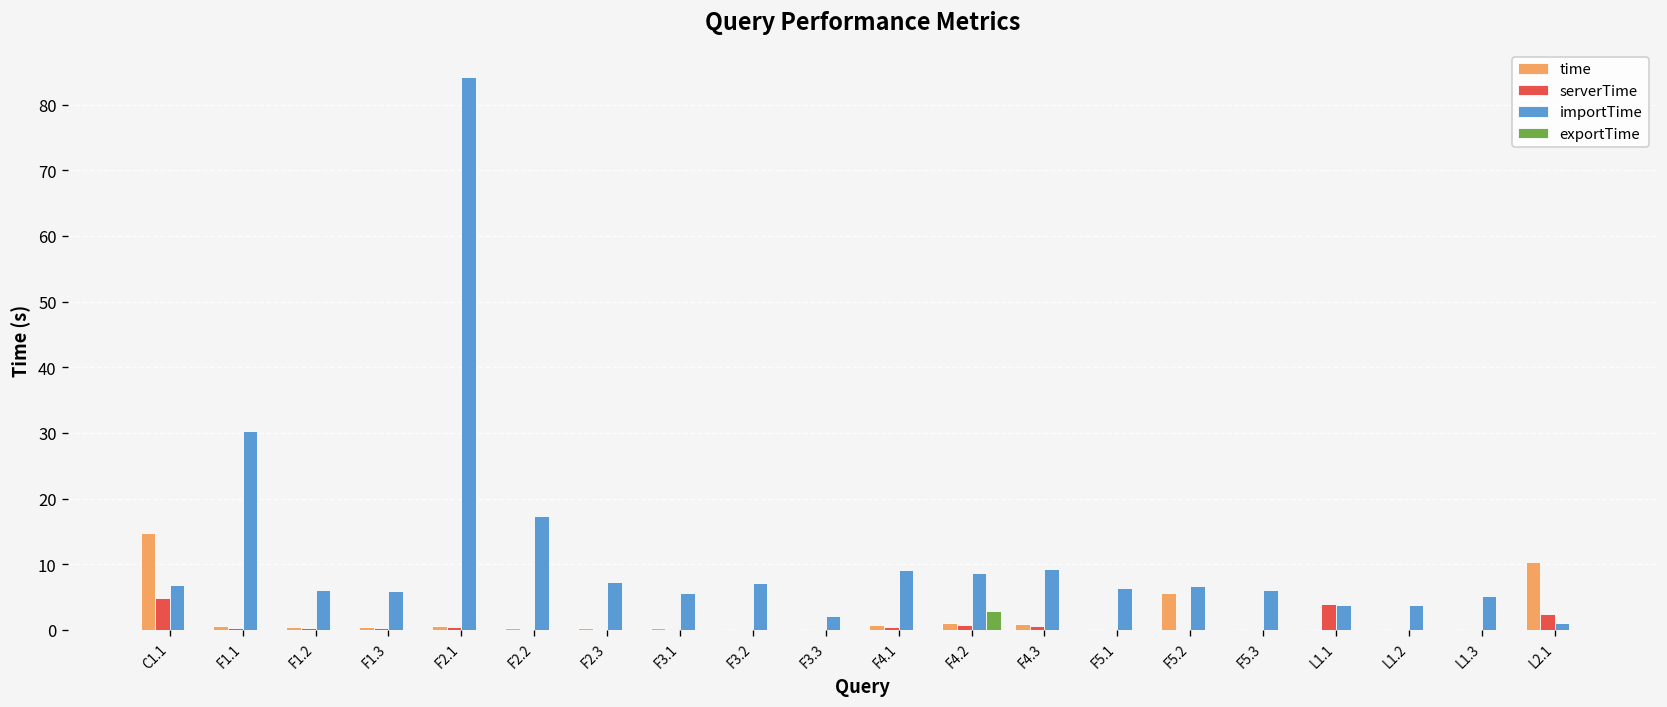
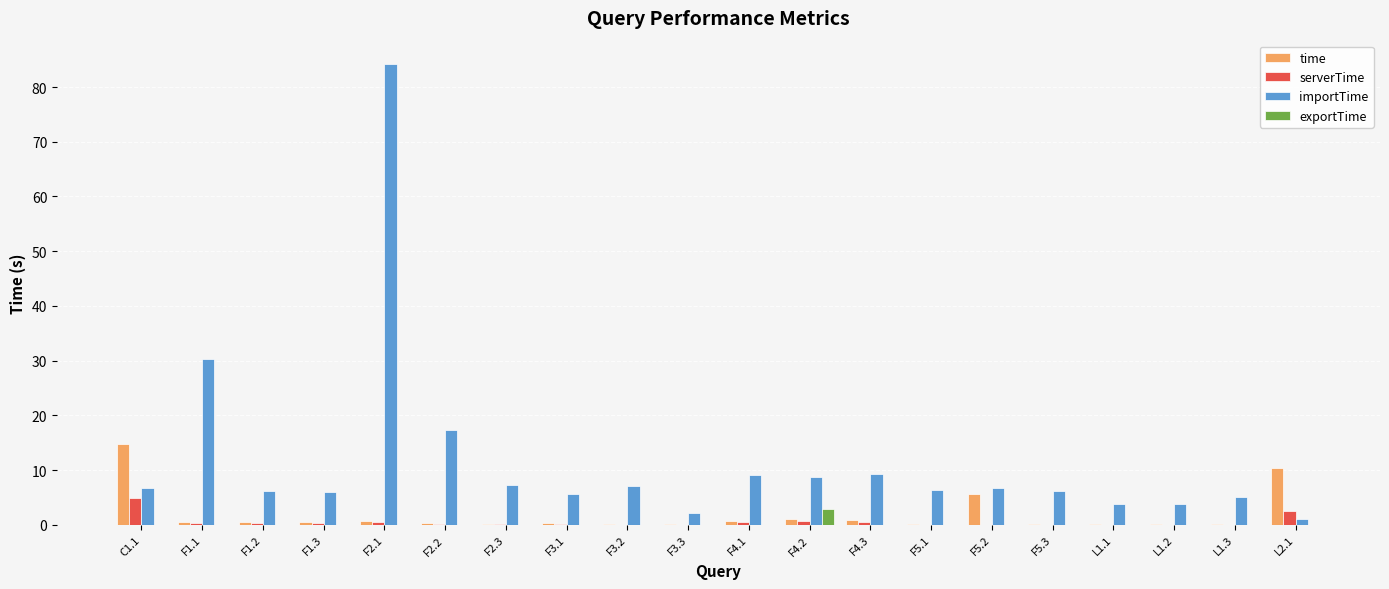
serverTime, L1.1: 4 -> 0
